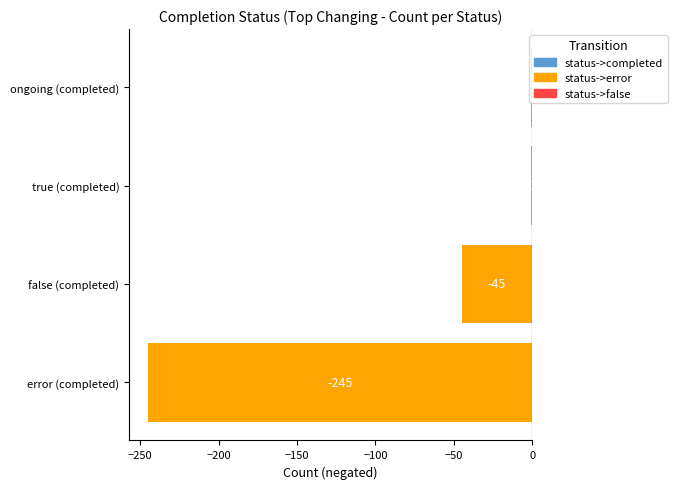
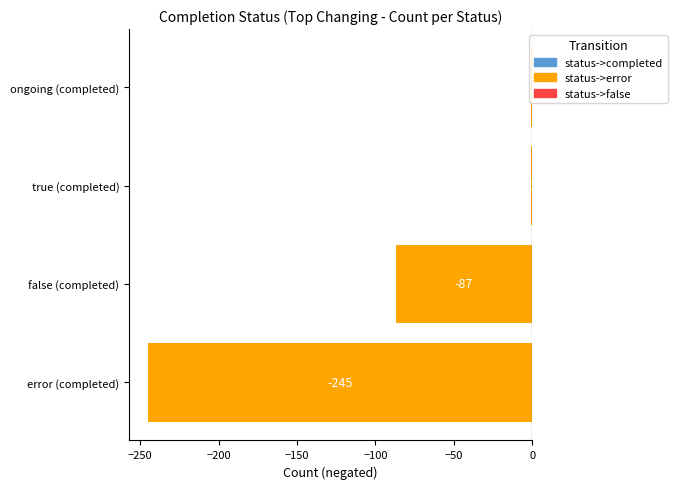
false (completed): -45 -> -87
